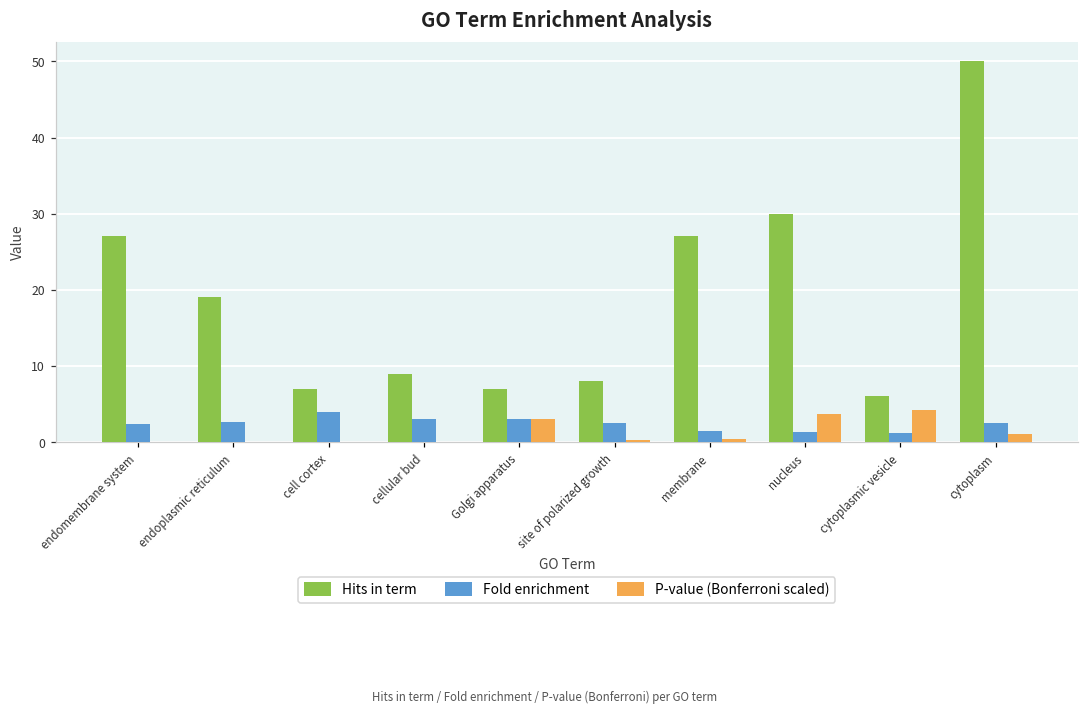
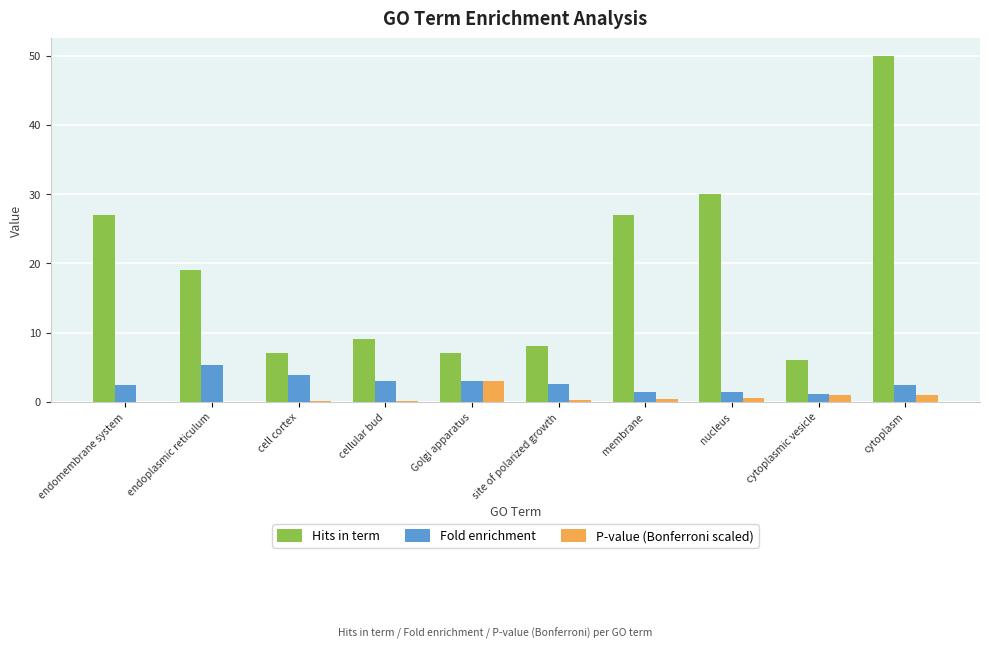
Fold enrichment, endoplasmic reticulum: 3 -> 5
P-value (Bonferroni scaled), nucleus: 4 -> 1
P-value (Bonferroni scaled), cytoplasmic vesicle: 4 -> 1
